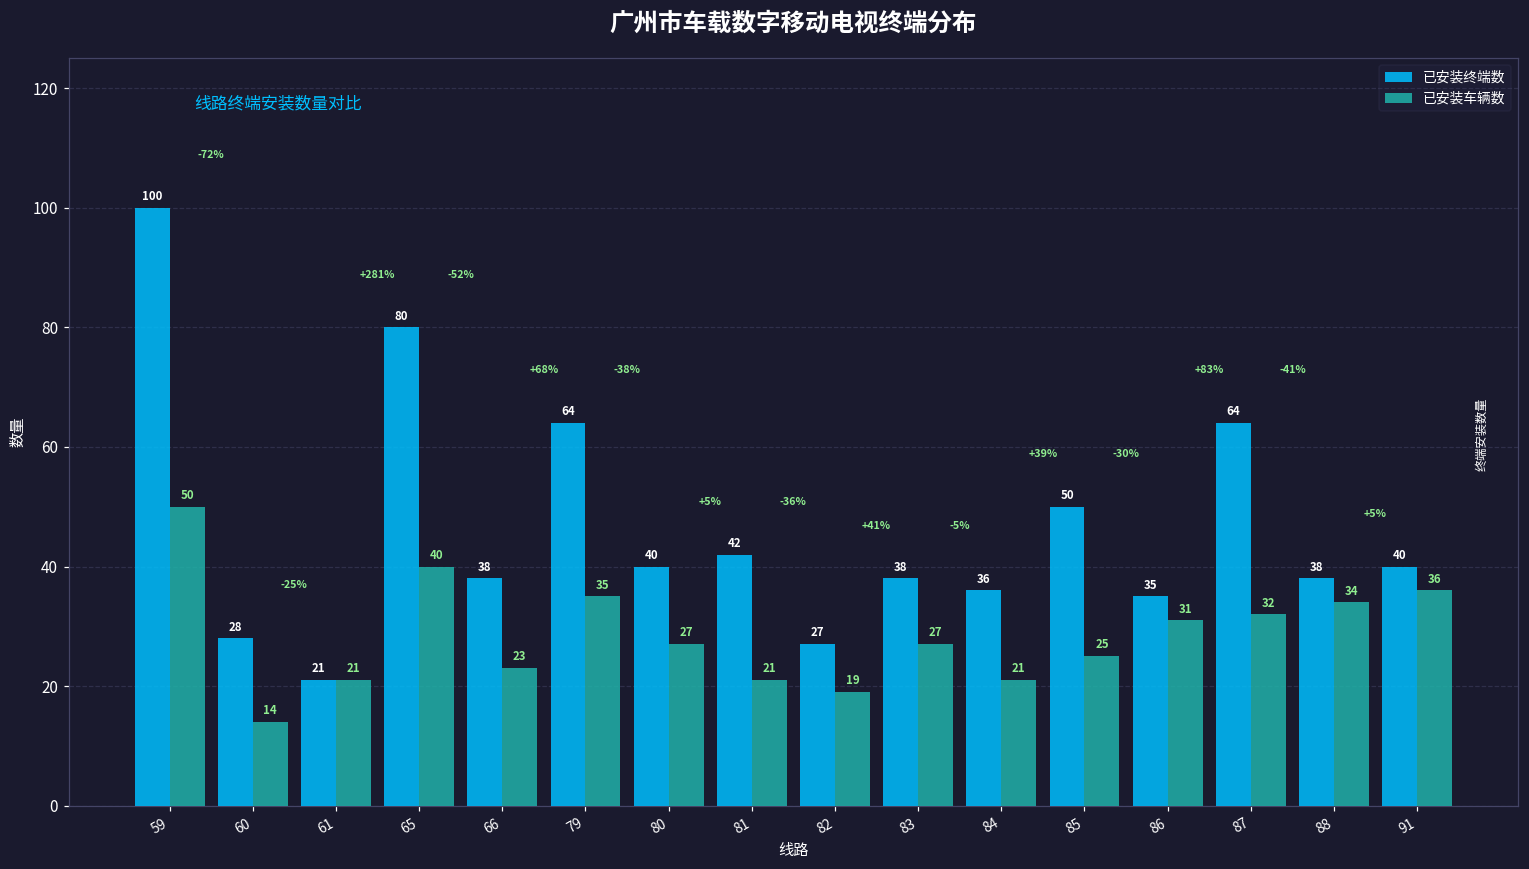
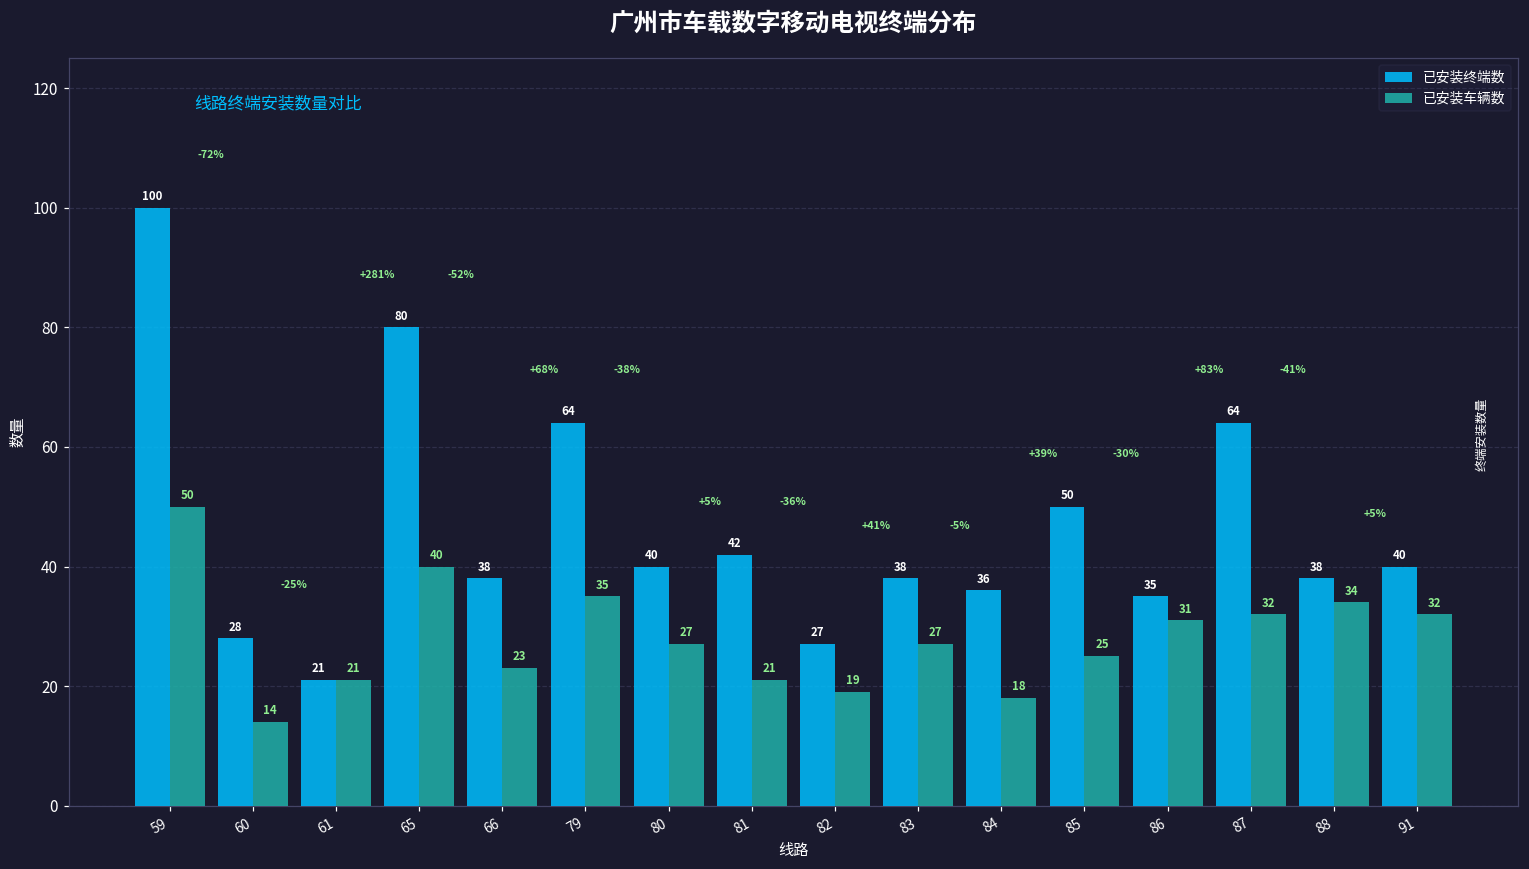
已安装车辆数, 84: 21 -> 18
已安装车辆数, 91: 36 -> 32
